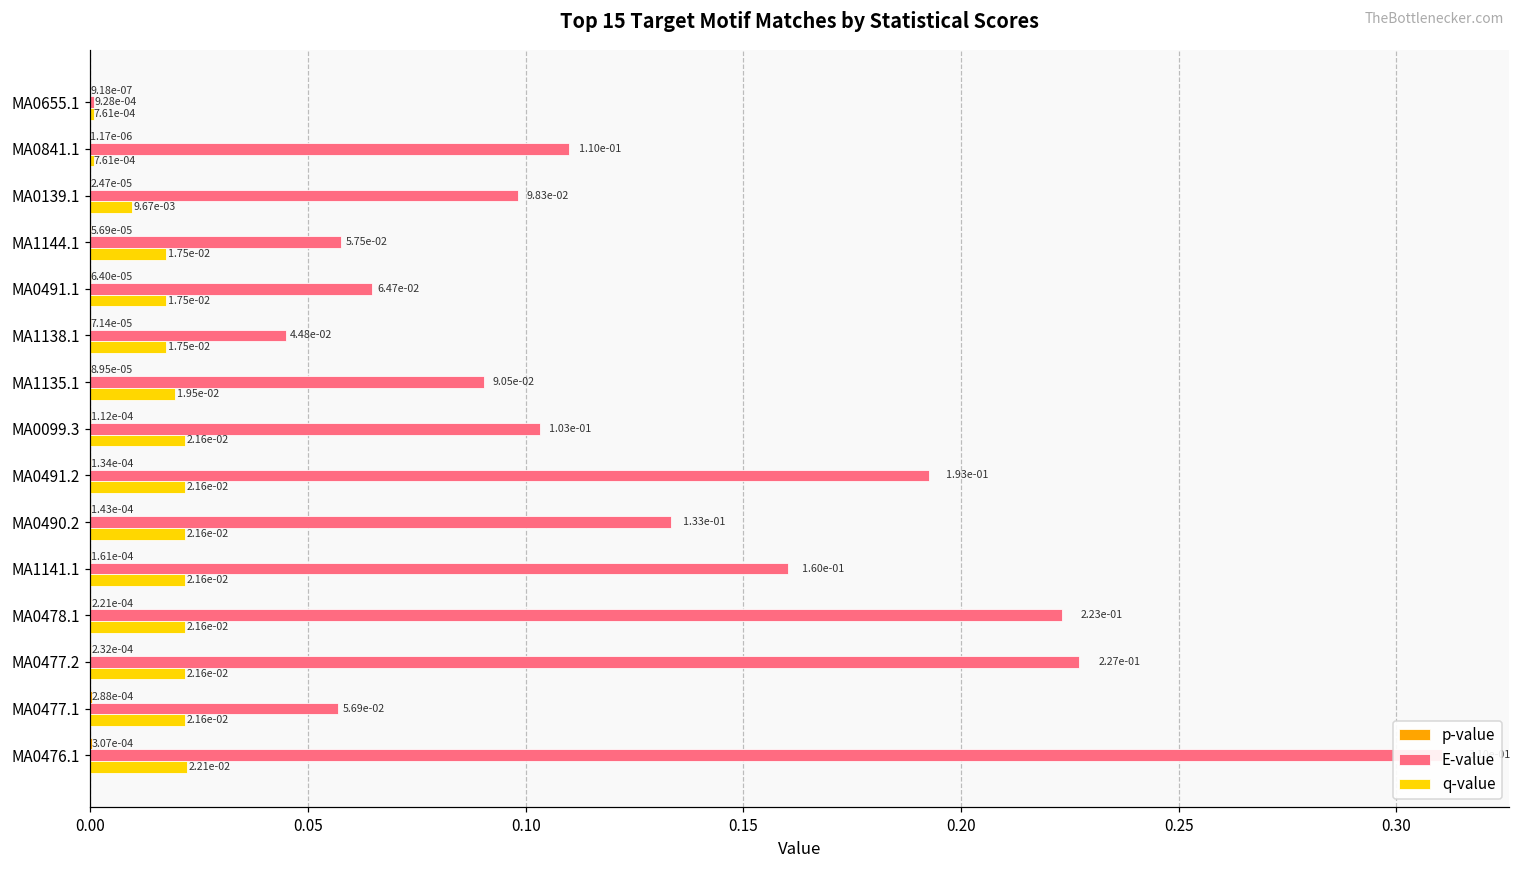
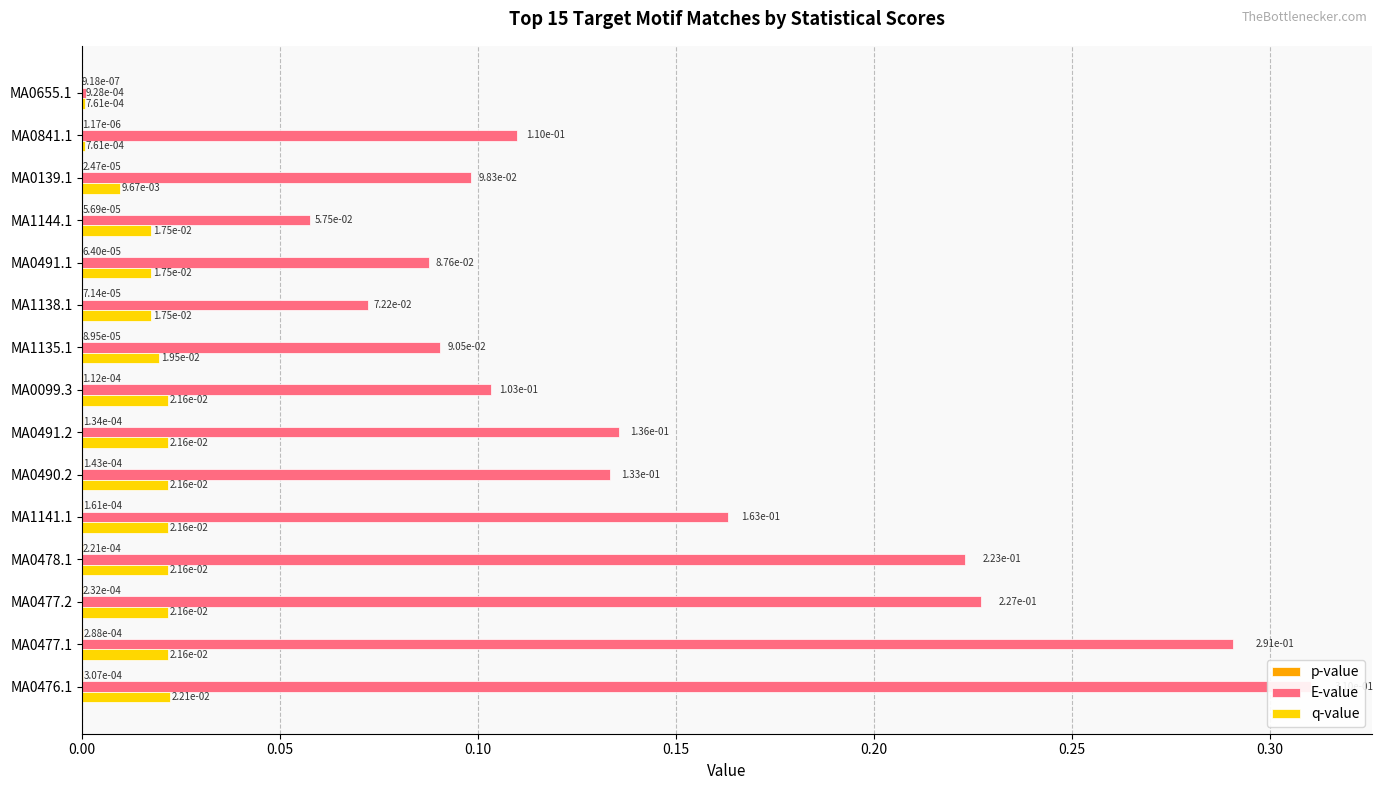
E-value, MA0491.1: 6.47e-02 -> 8.76e-02
E-value, MA1138.1: 4.48e-02 -> 7.22e-02
E-value, MA0491.2: 1.93e-01 -> 1.36e-01
E-value, MA1141.1: 1.60e-01 -> 1.63e-01
E-value, MA0477.1: 5.69e-02 -> 2.91e-01
